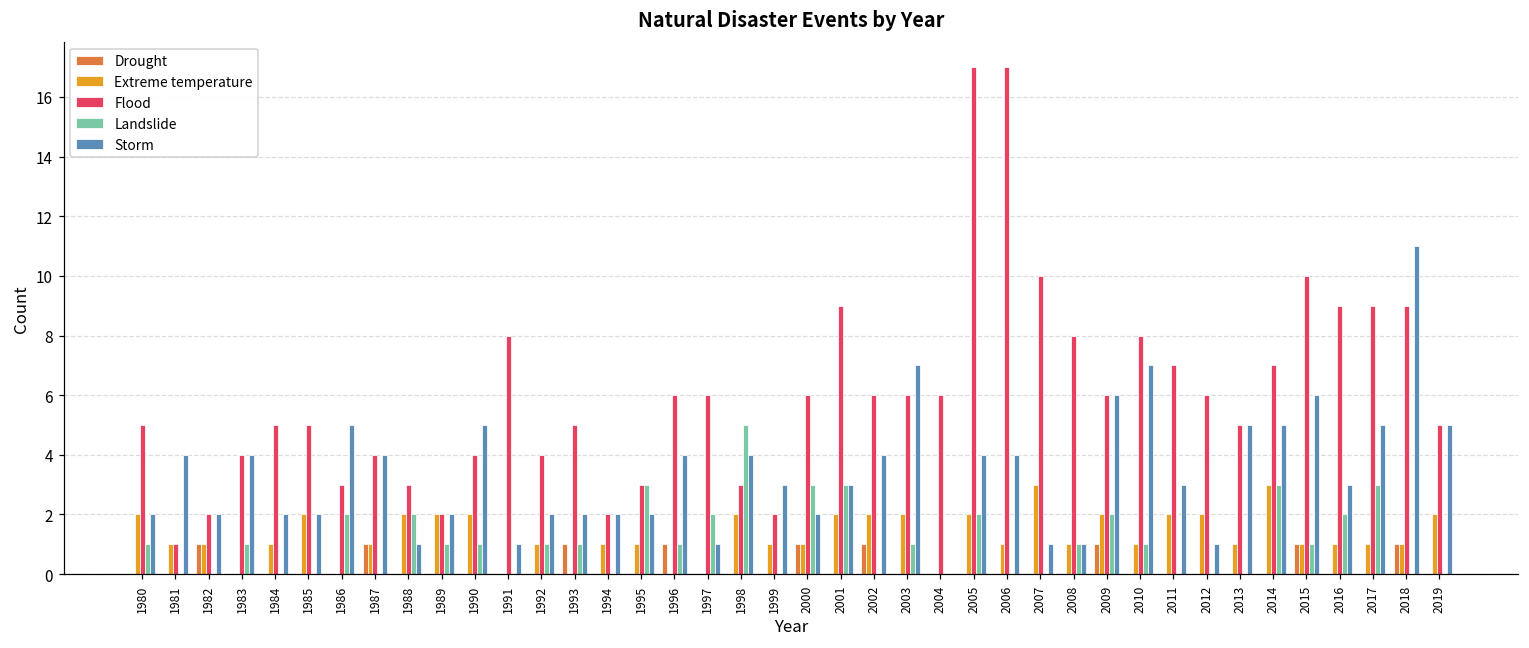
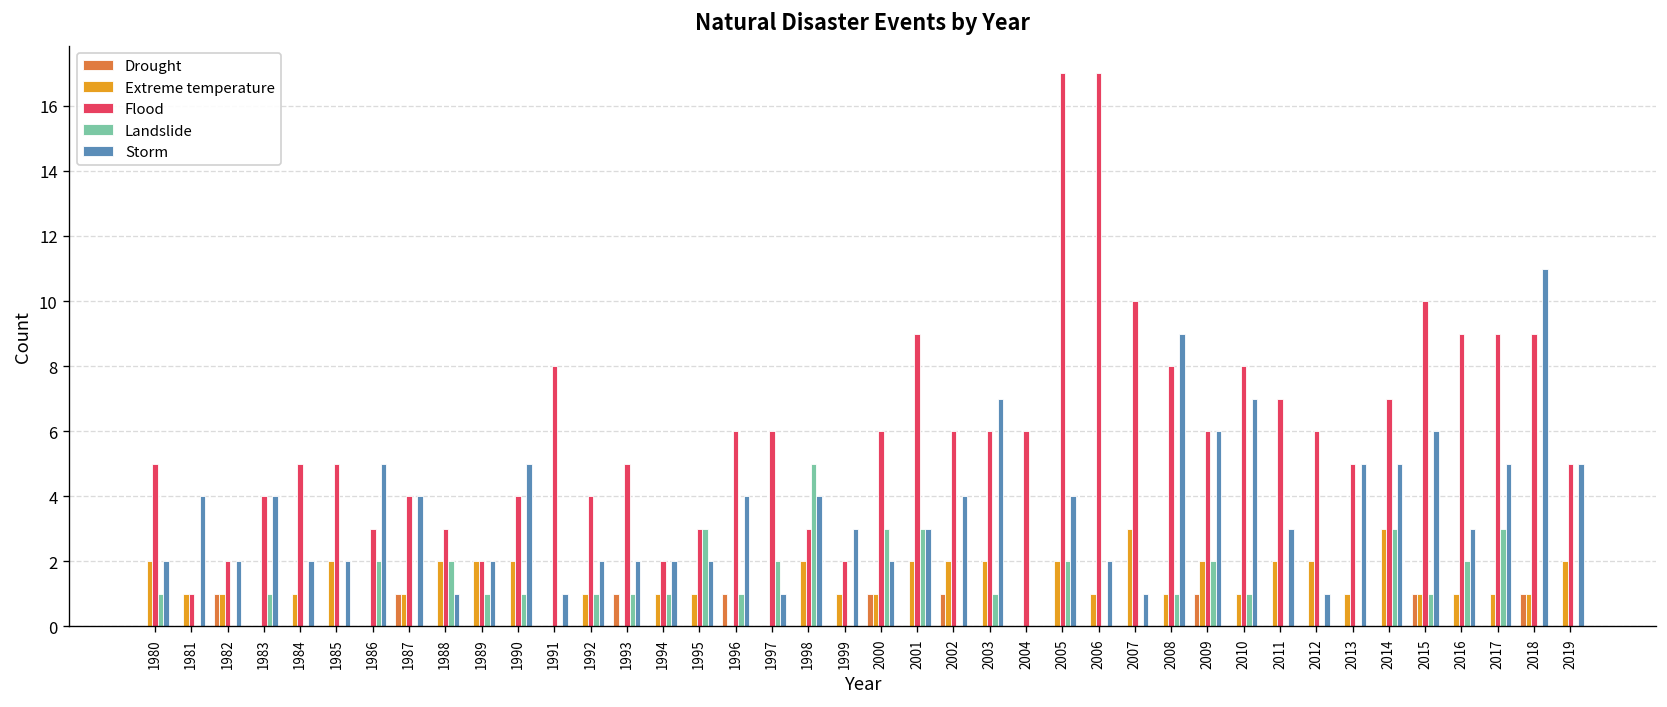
Landslide, 1994: 0 -> 1
Storm, 2006: 4 -> 2
Storm, 2008: 1 -> 9
